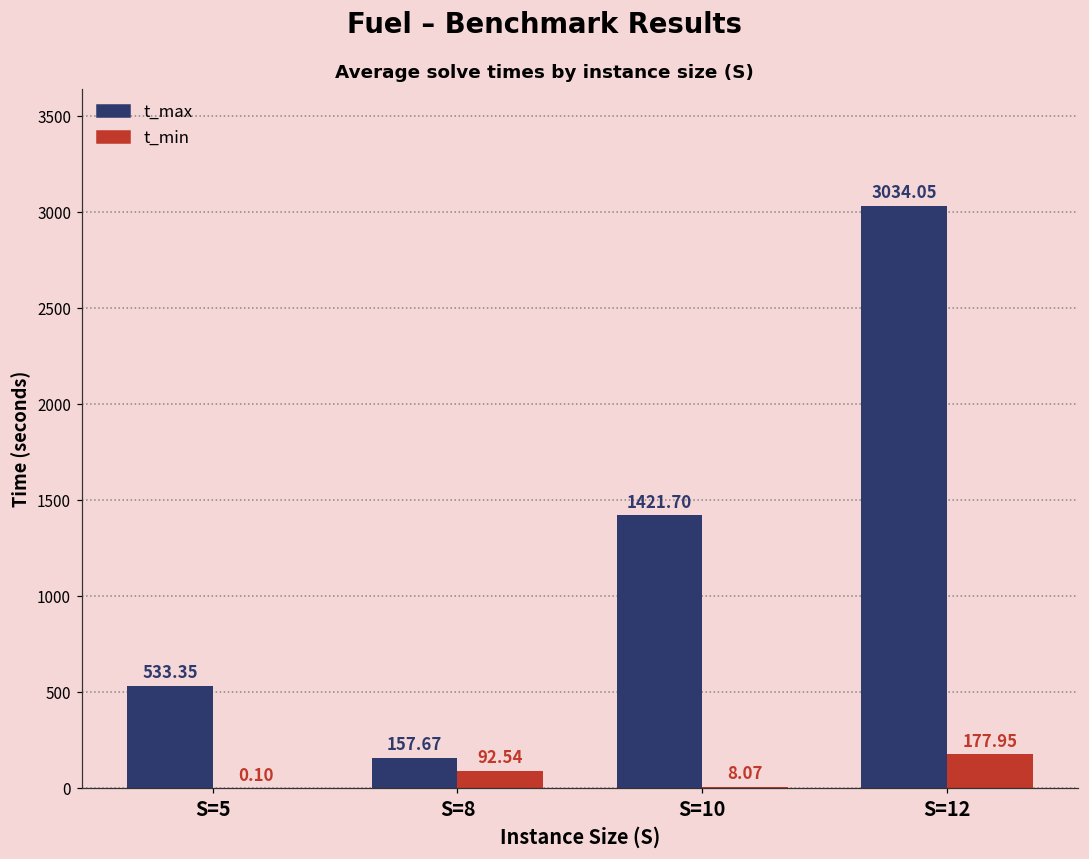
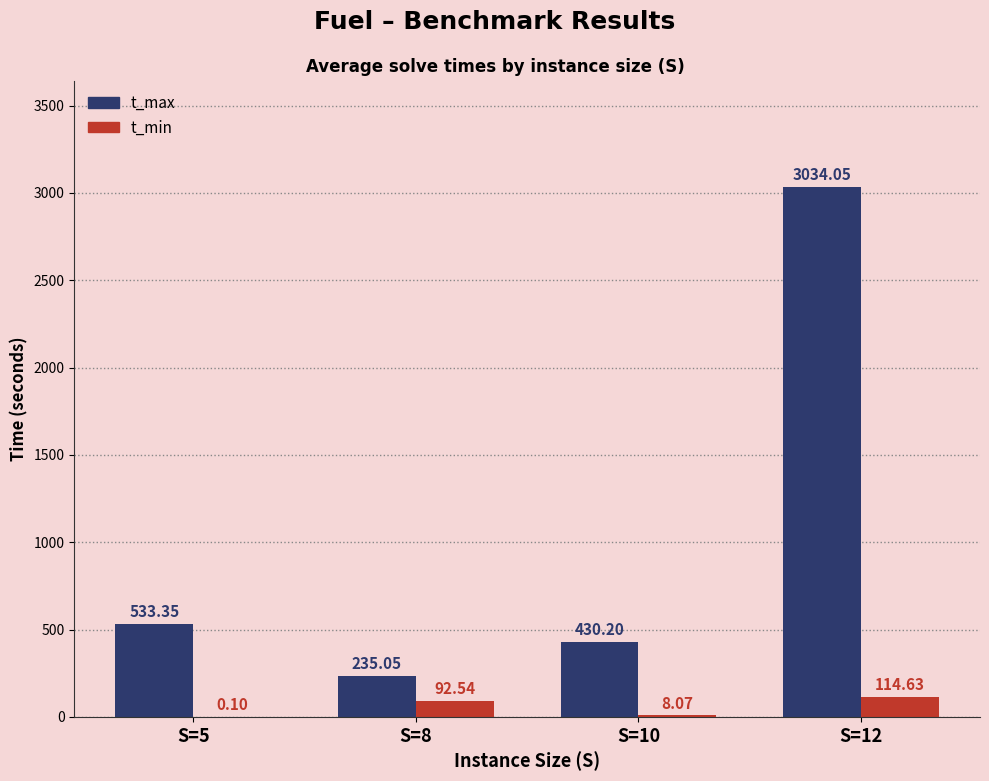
t_max, S=8: 157.67 -> 235.05
t_max, S=10: 1421.70 -> 430.20
t_min, S=12: 177.95 -> 114.63
